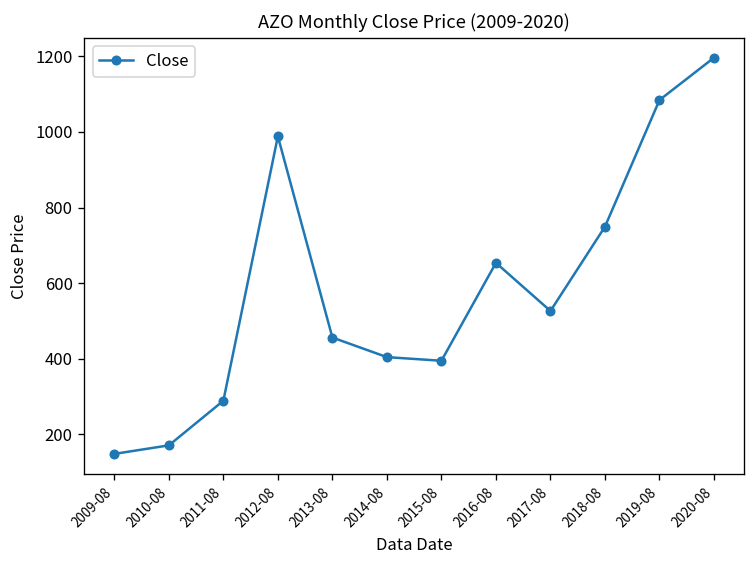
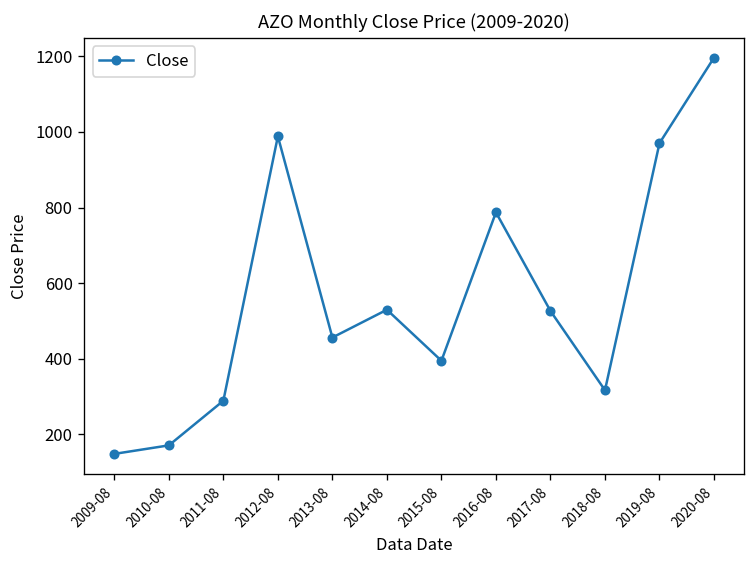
2014-08: 400 -> 530
2016-08: 650 -> 790
2018-08: 750 -> 320
2019-08: 1080 -> 970
